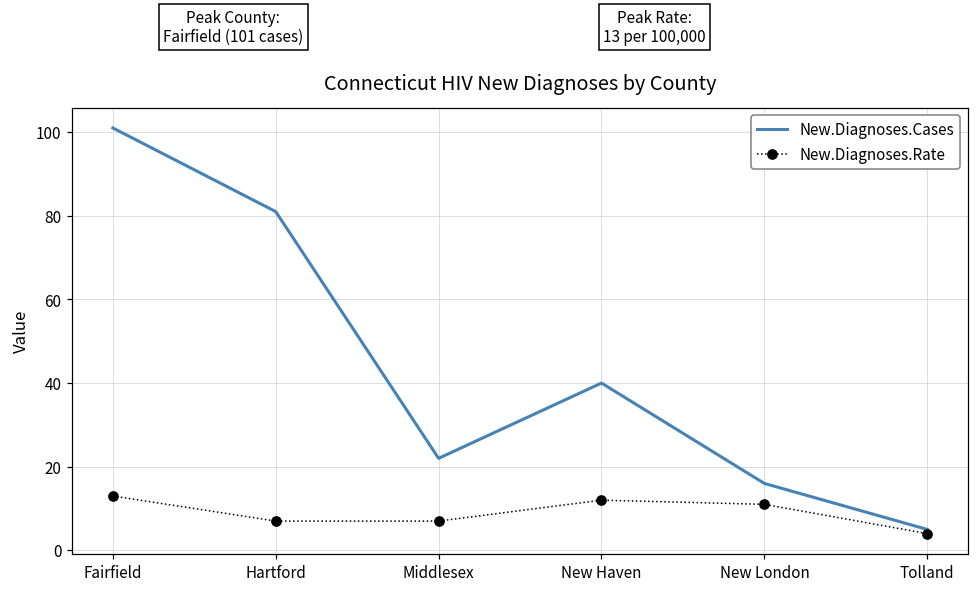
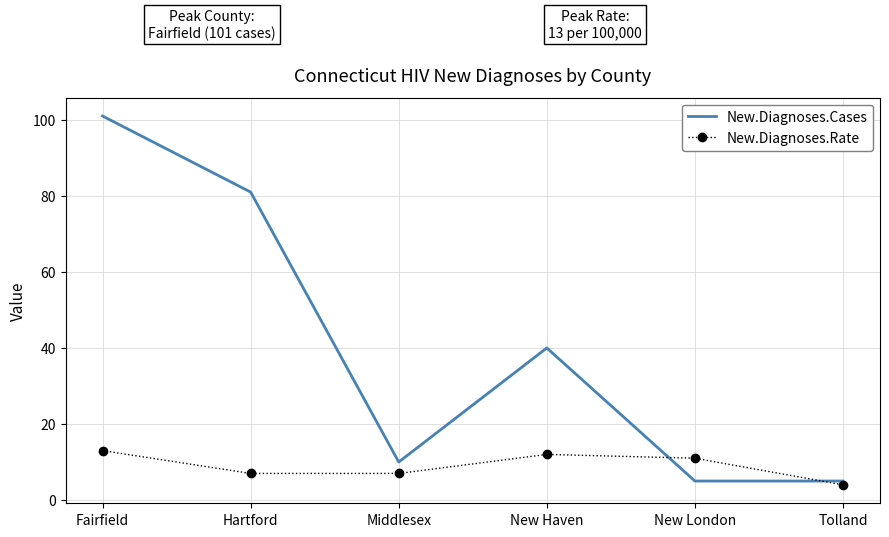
New.Diagnoses.Cases, Middlesex: 22 -> 10
New.Diagnoses.Cases, New London: 16 -> 5
